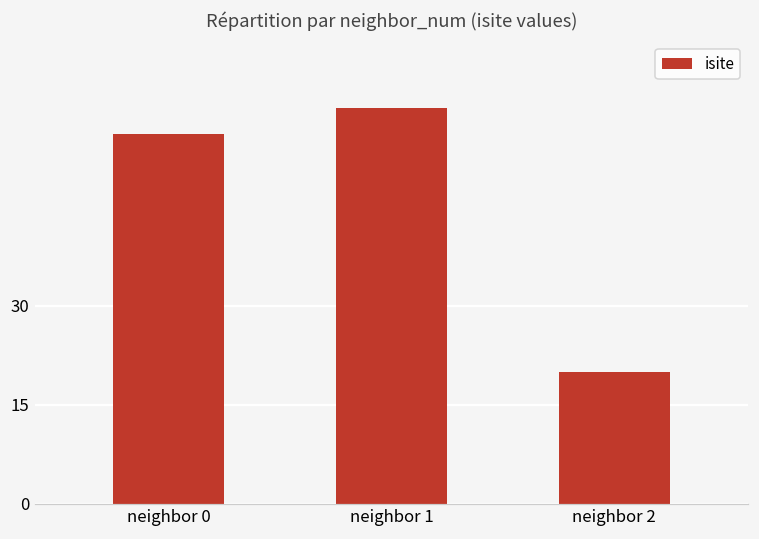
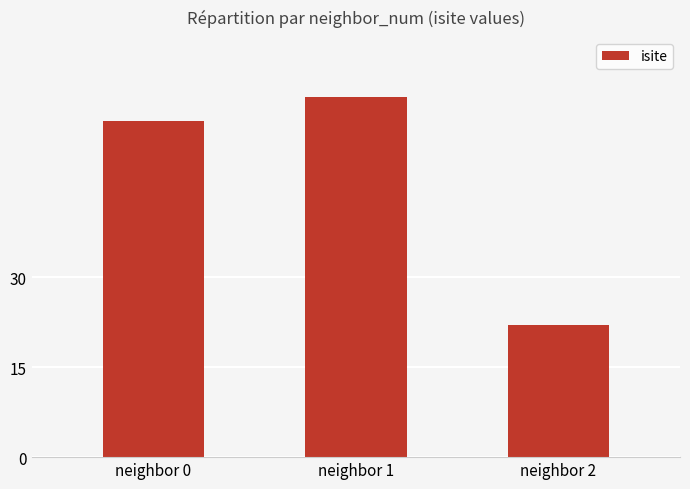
neighbor 2: 20 -> 22
